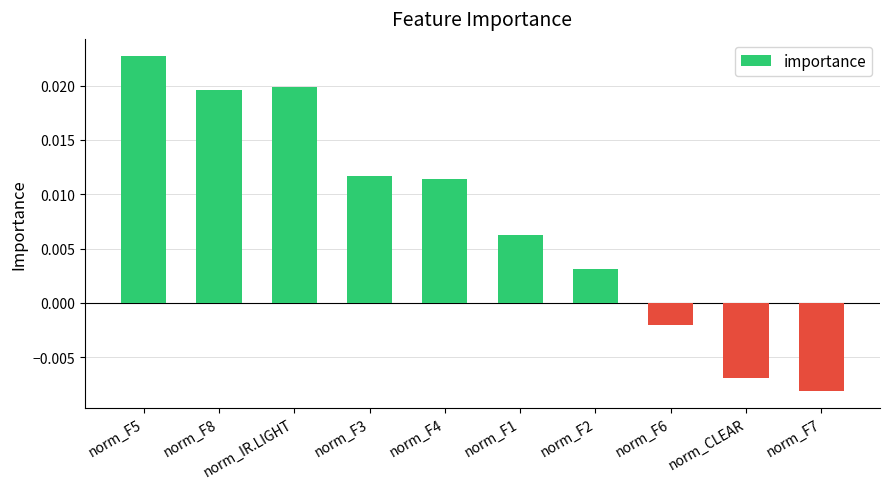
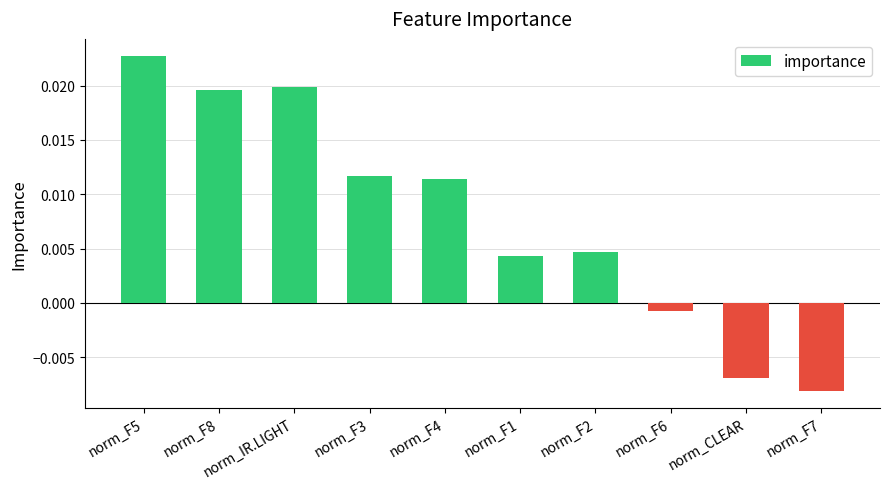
norm_F1: 0.0062 -> 0.0044
norm_F2: 0.0031 -> 0.0047
norm_F6: -0.0020 -> -0.0008
